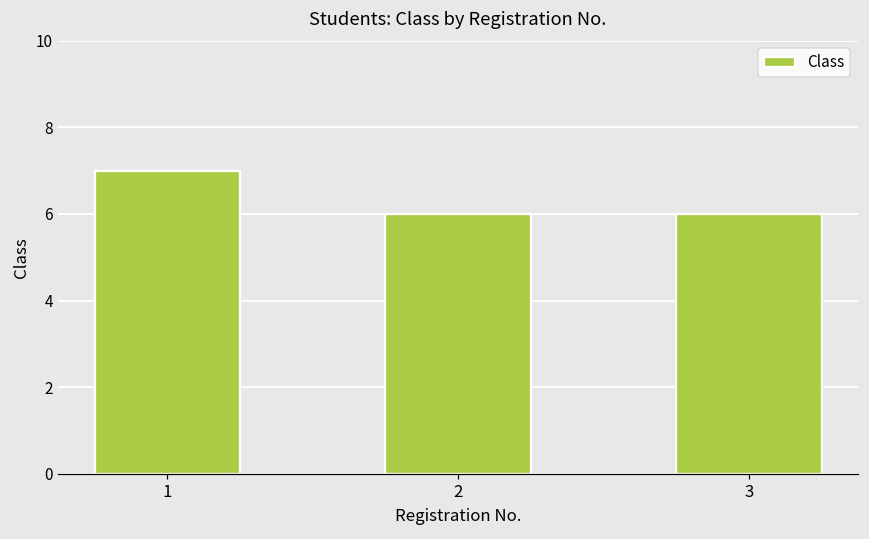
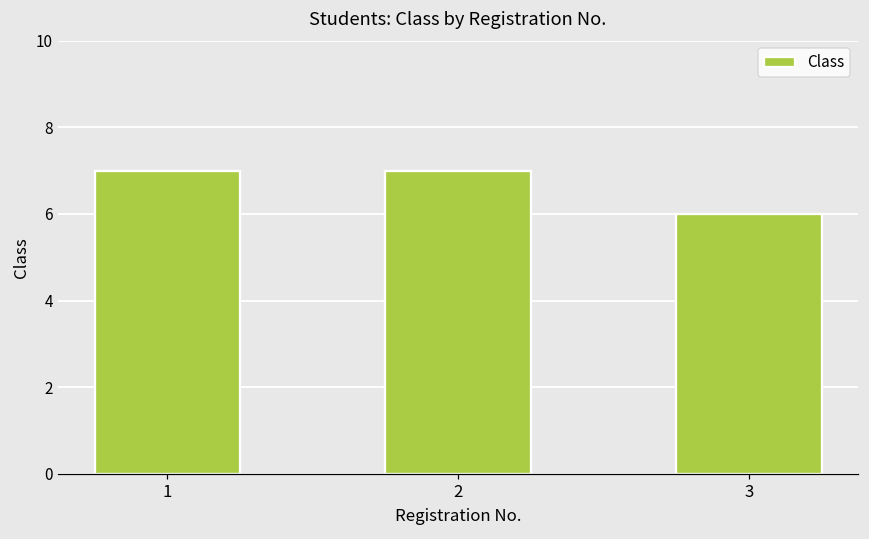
2: 6 -> 7
